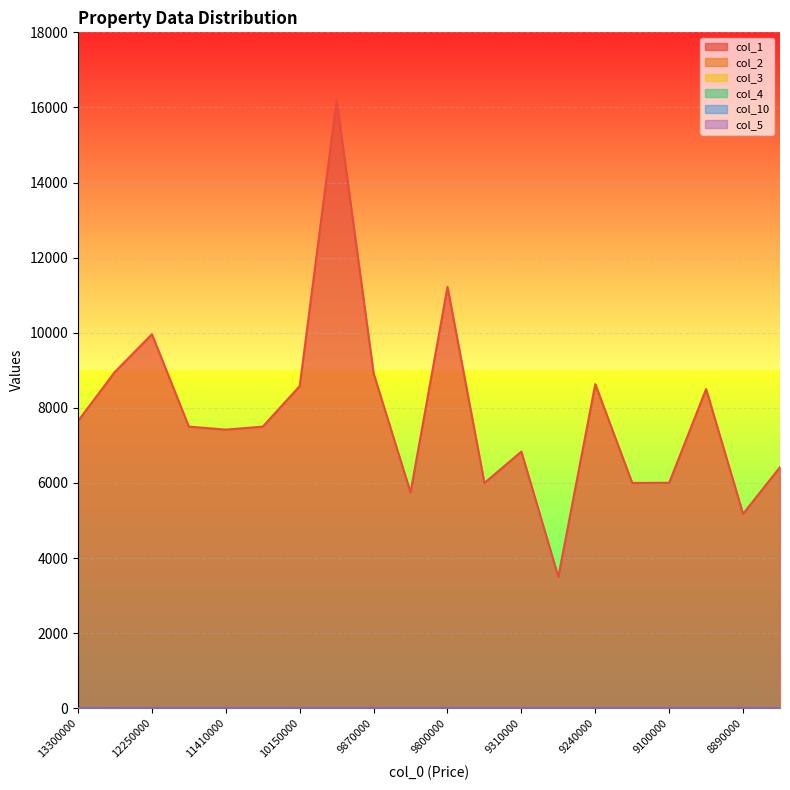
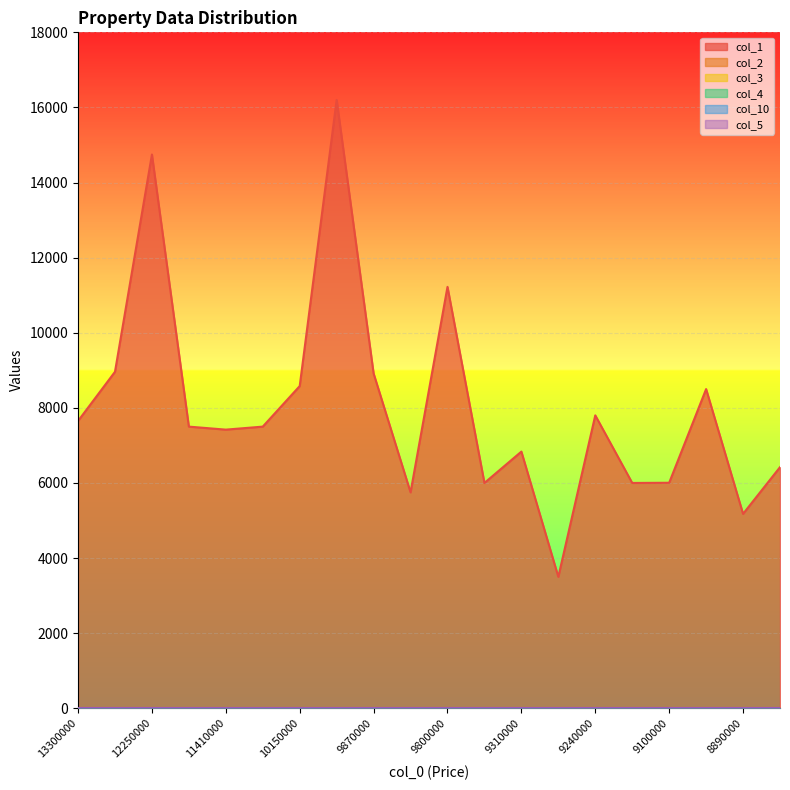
col_1, 12250000: 10000 -> 14700
col_1, 9240000: 8600 -> 7800
